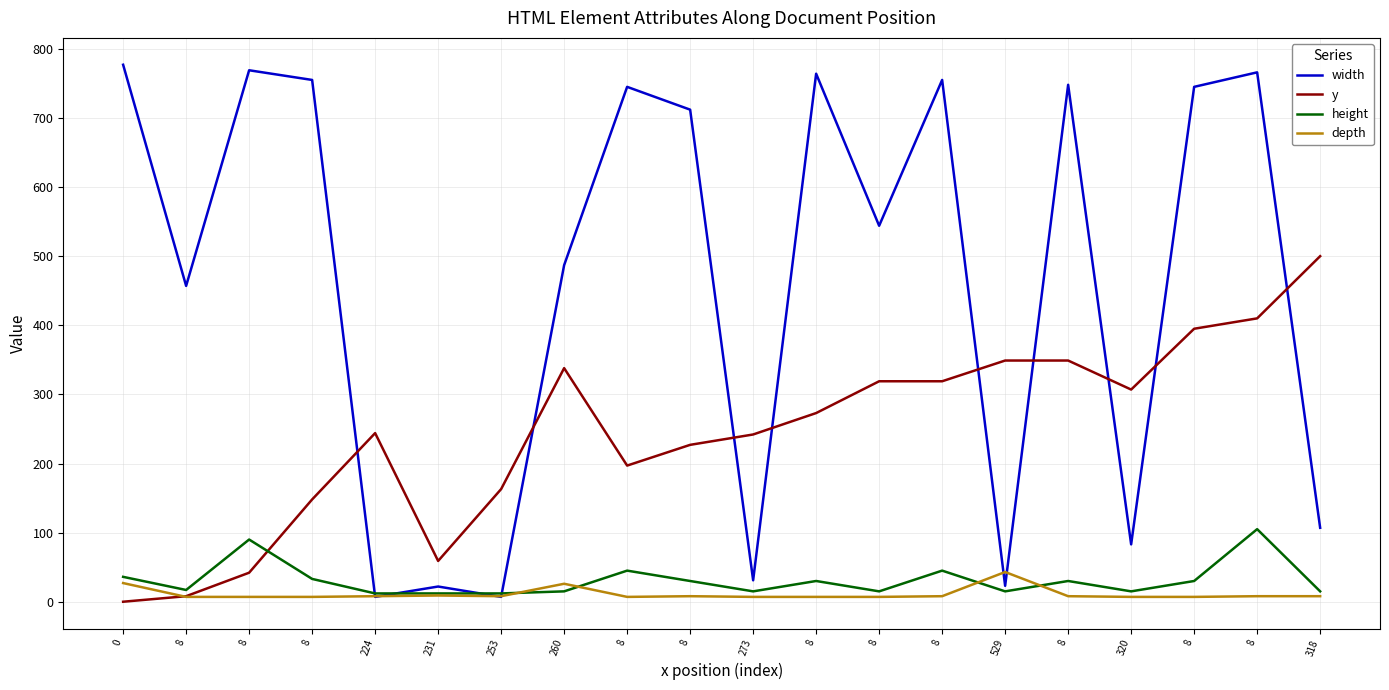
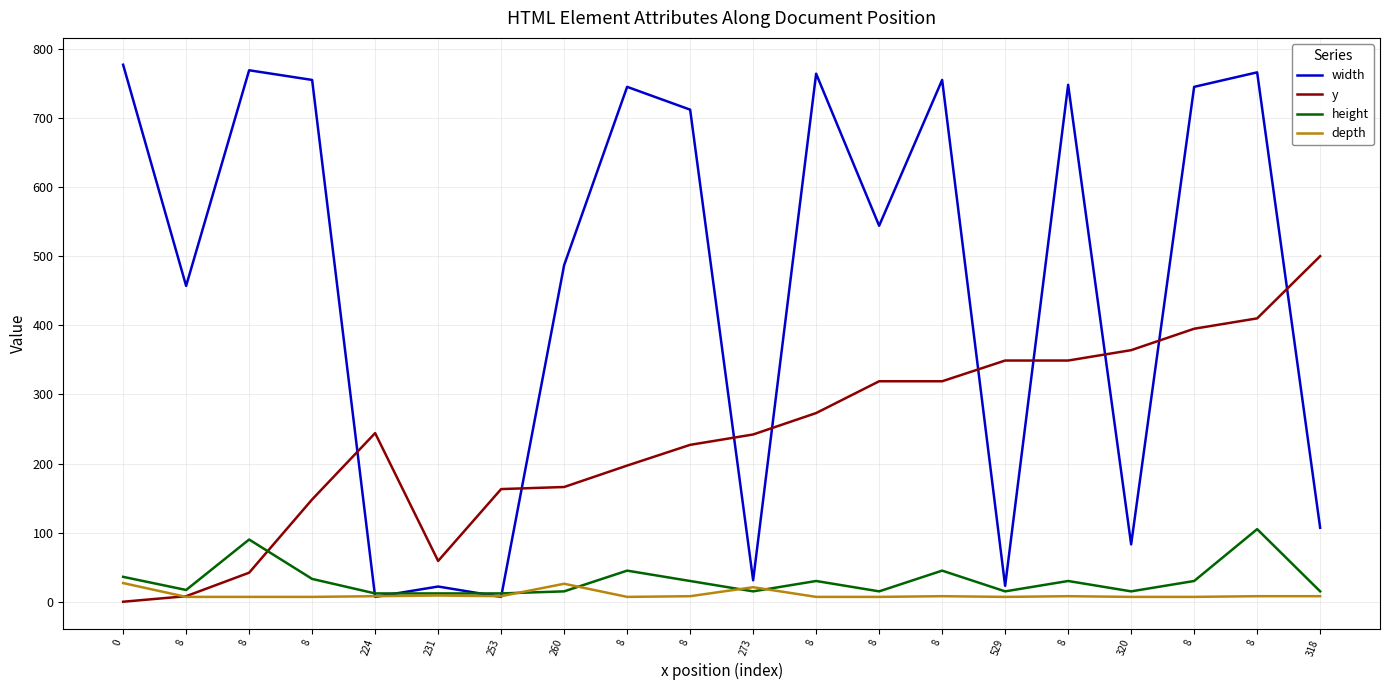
y, 260: 340 -> 170
depth, 273: 10 -> 20
depth, 529: 40 -> 10
y, 320: 310 -> 360
